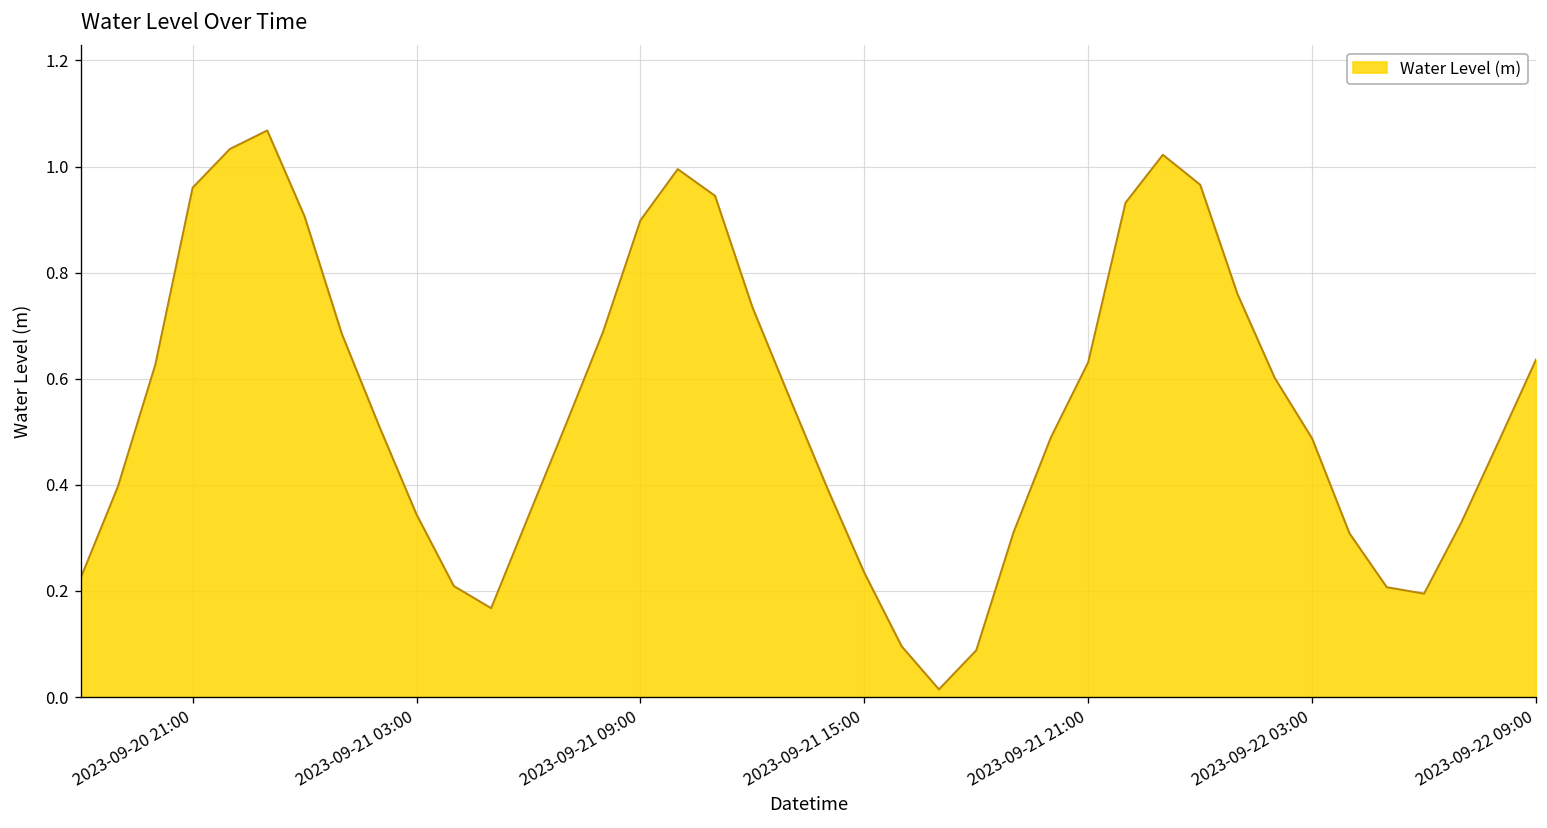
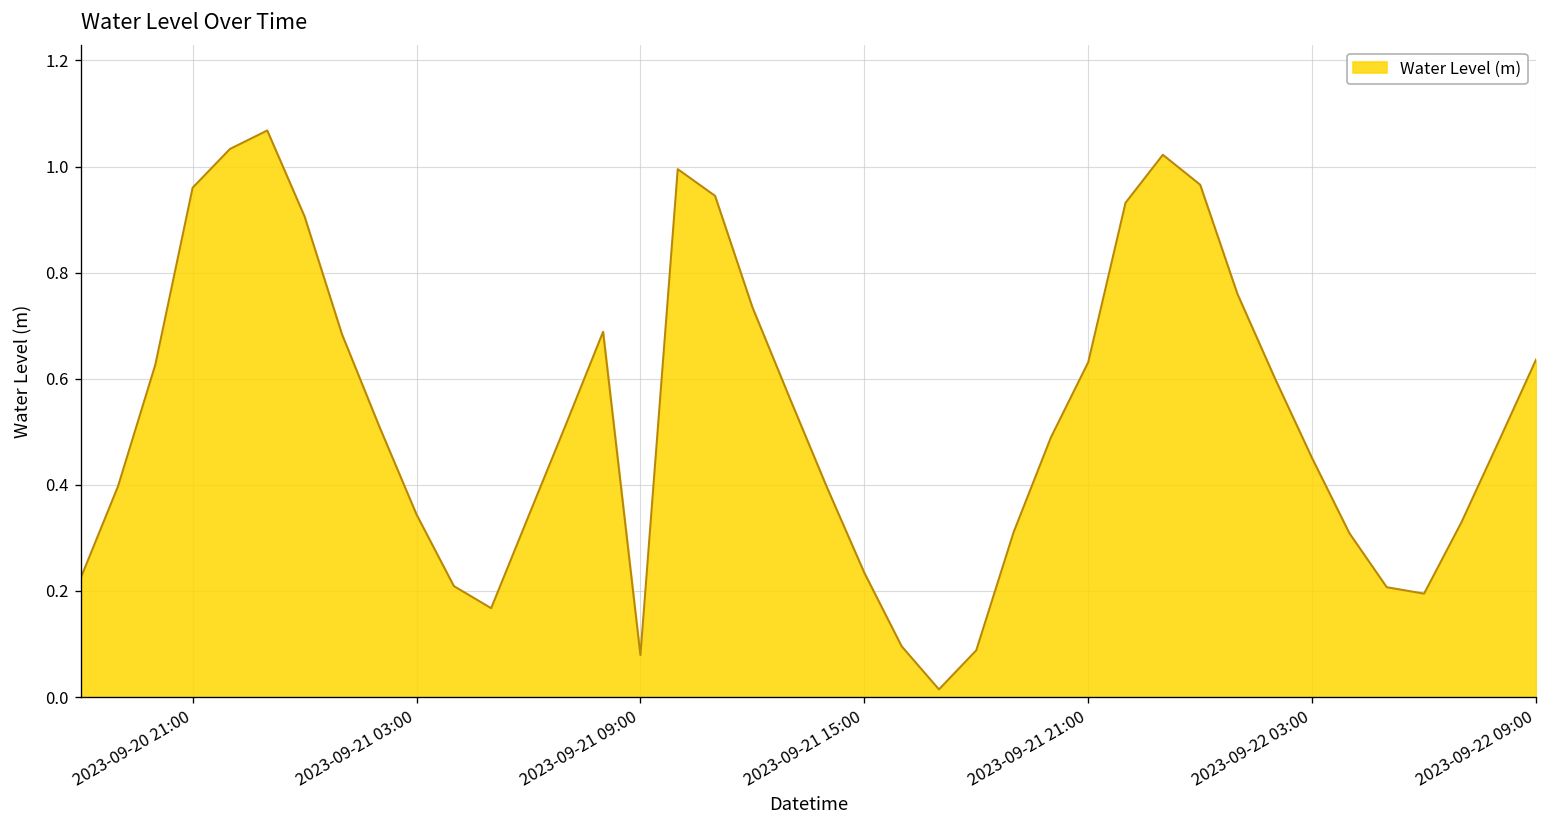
2023-09-21 09:00: 0.90 -> 0.08
2023-09-22 03:00: 0.49 -> 0.45
